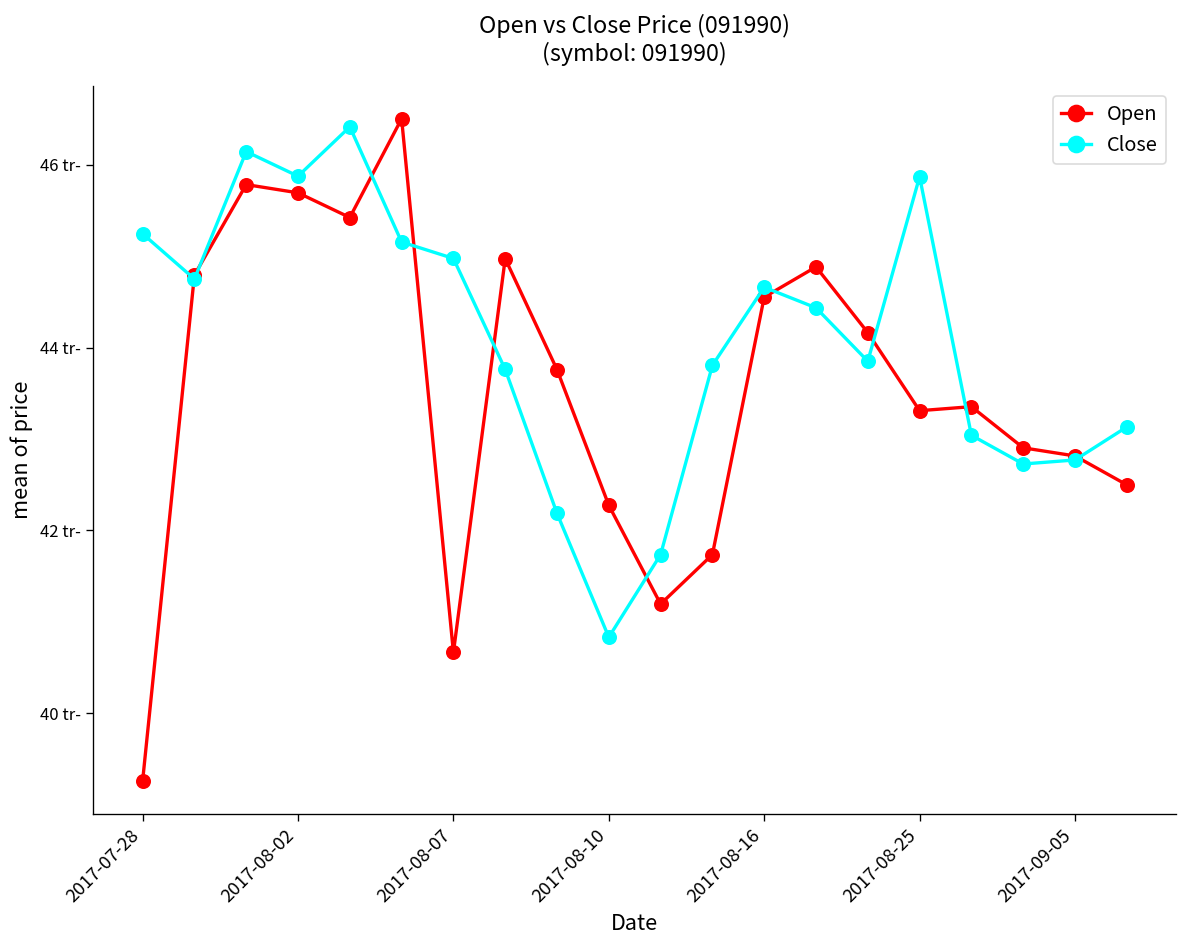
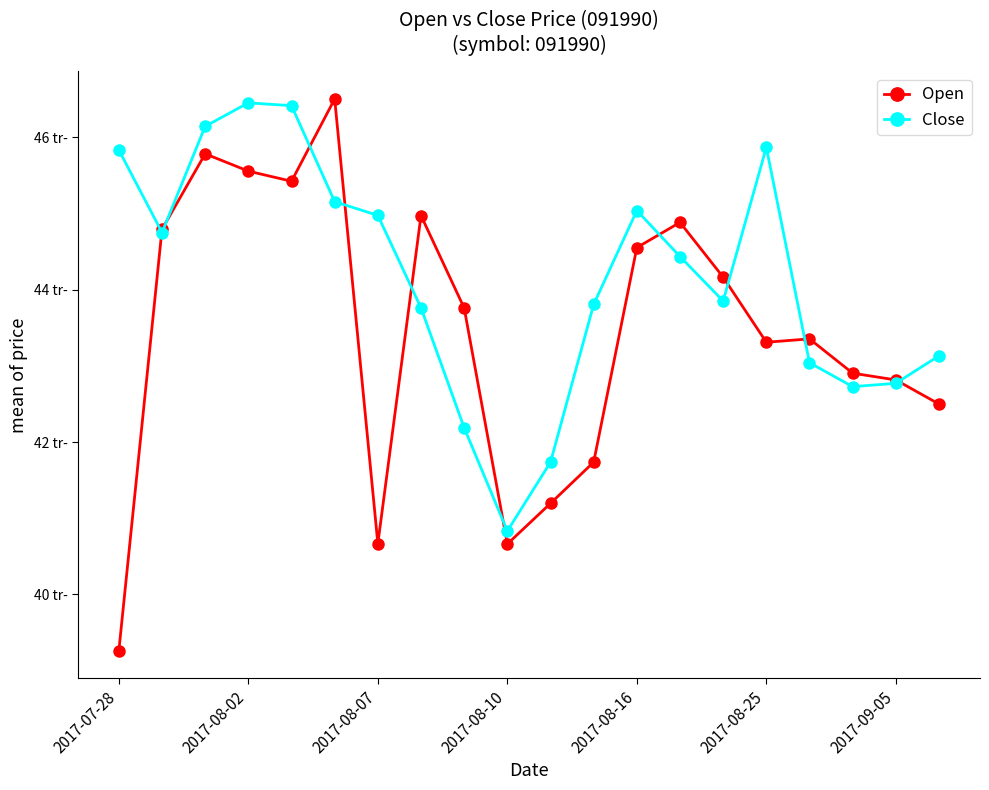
Close, 2017-07-28: 45.2 tr- -> 45.8 tr-
Open, 2017-08-02: 45.7 tr- -> 45.6 tr-
Close, 2017-08-02: 45.9 tr- -> 46.5 tr-
Open, 2017-08-10: 42.3 tr- -> 40.7 tr-
Close, 2017-08-16: 44.7 tr- -> 45.0 tr-
